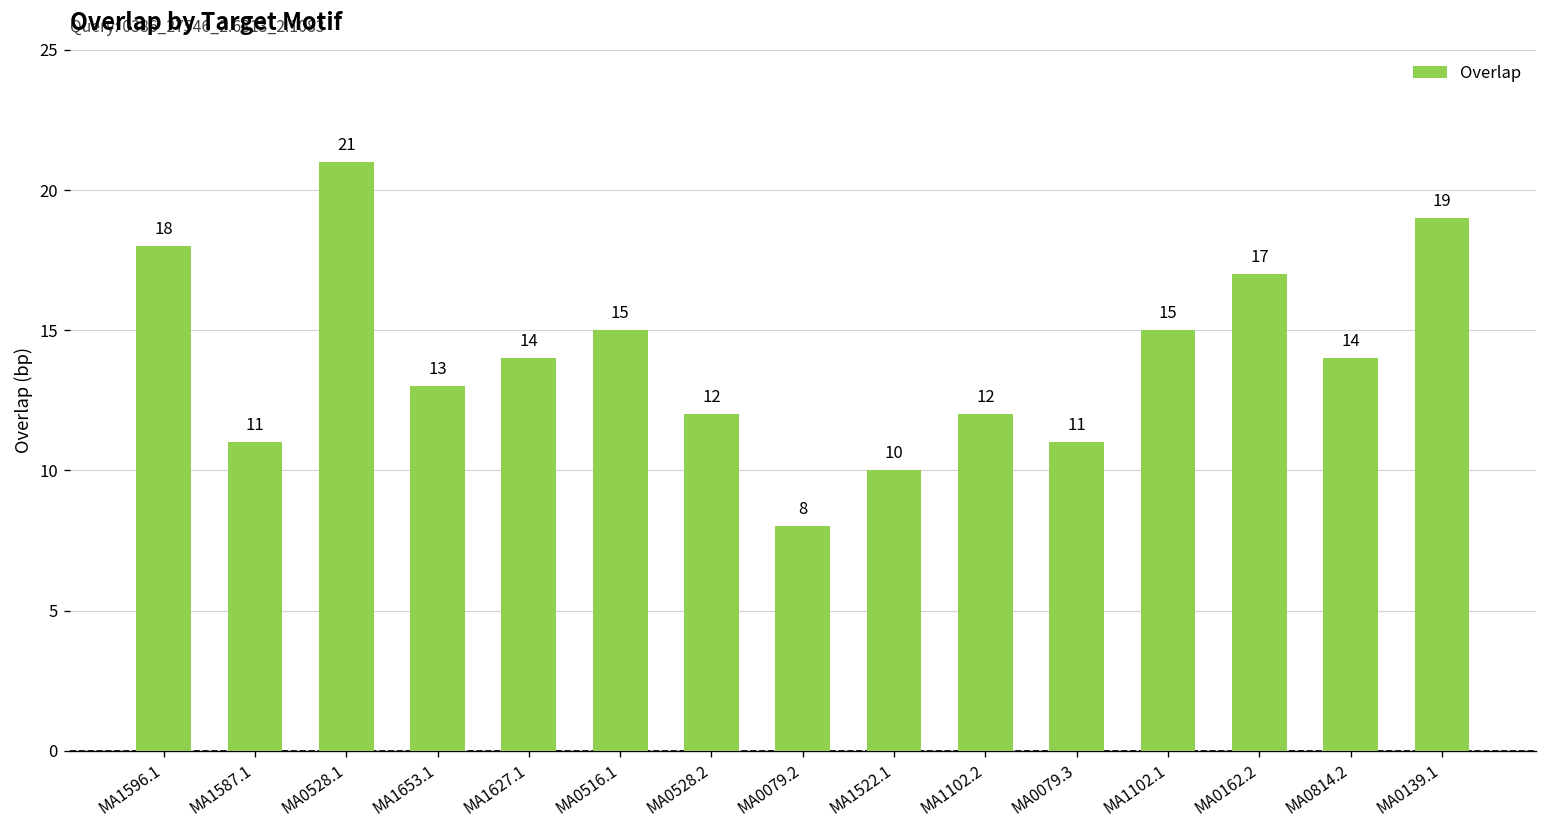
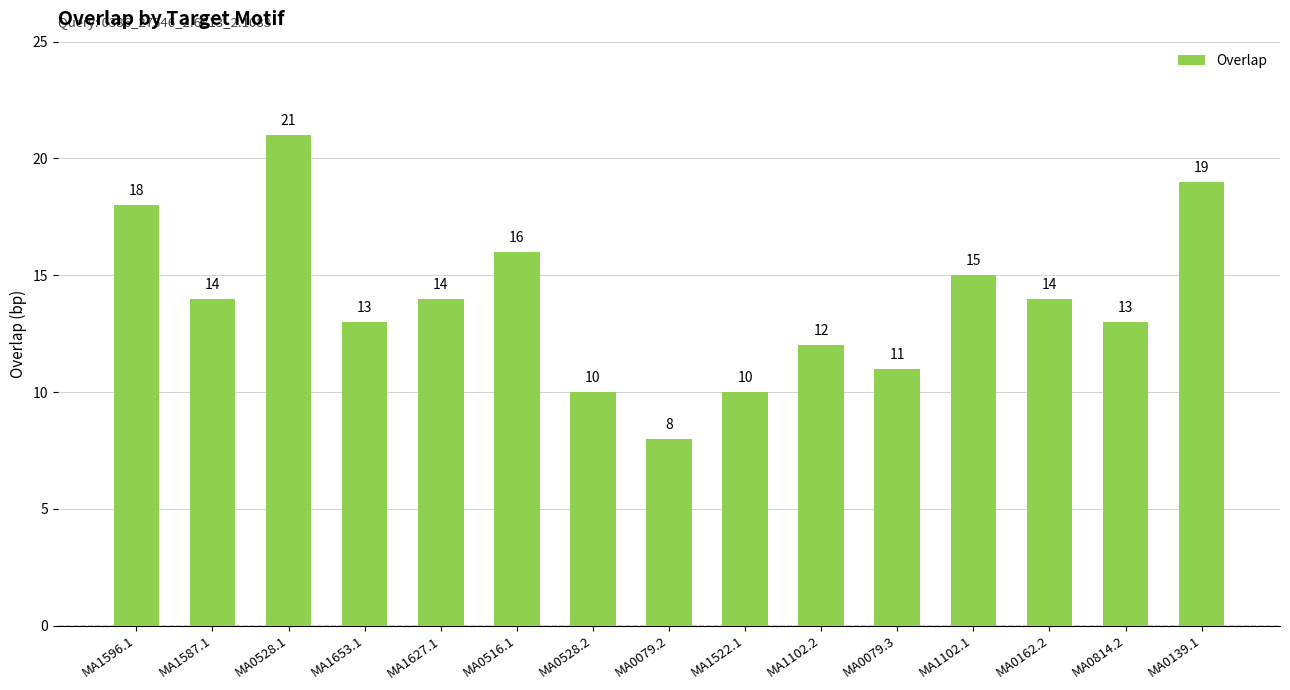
MA1587.1: 11 -> 14
MA0516.1: 15 -> 16
MA0528.2: 12 -> 10
MA0162.2: 17 -> 14
MA0814.2: 14 -> 13
